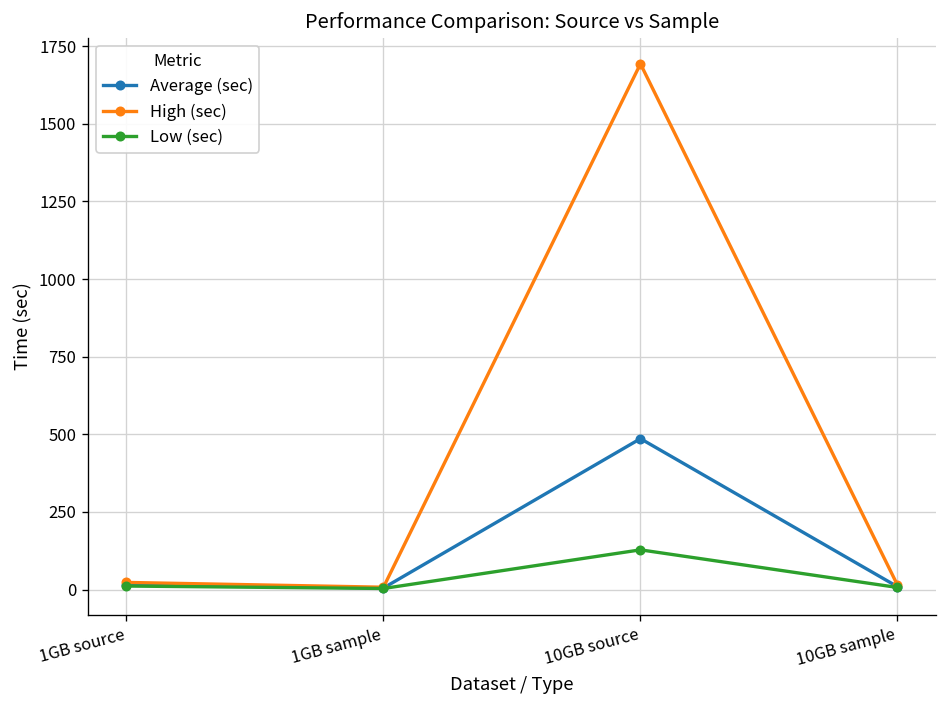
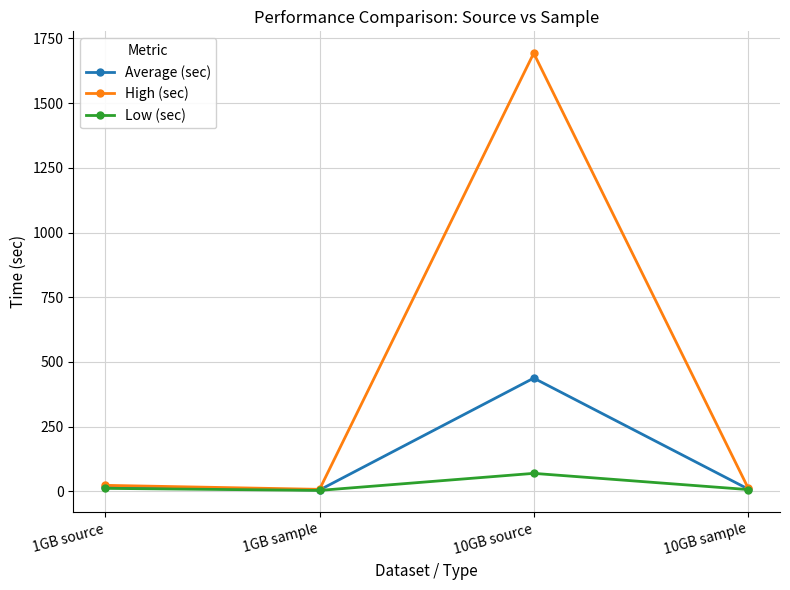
Average (sec), 10GB source: 490 -> 440
Low (sec), 10GB source: 130 -> 70
